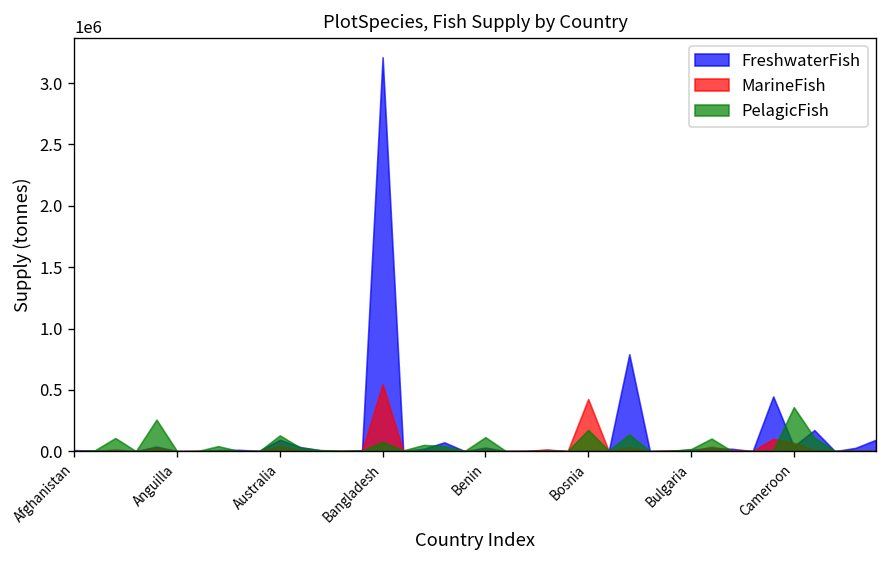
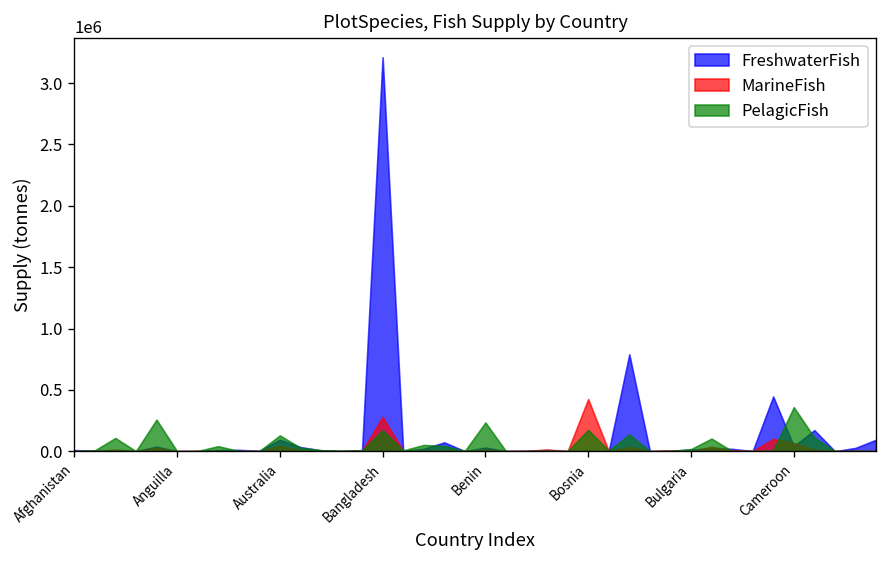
MarineFish, Bangladesh: 550000 -> 280000
PelagicFish, Bangladesh: 80000 -> 170000
PelagicFish, Benin: 110000 -> 230000
